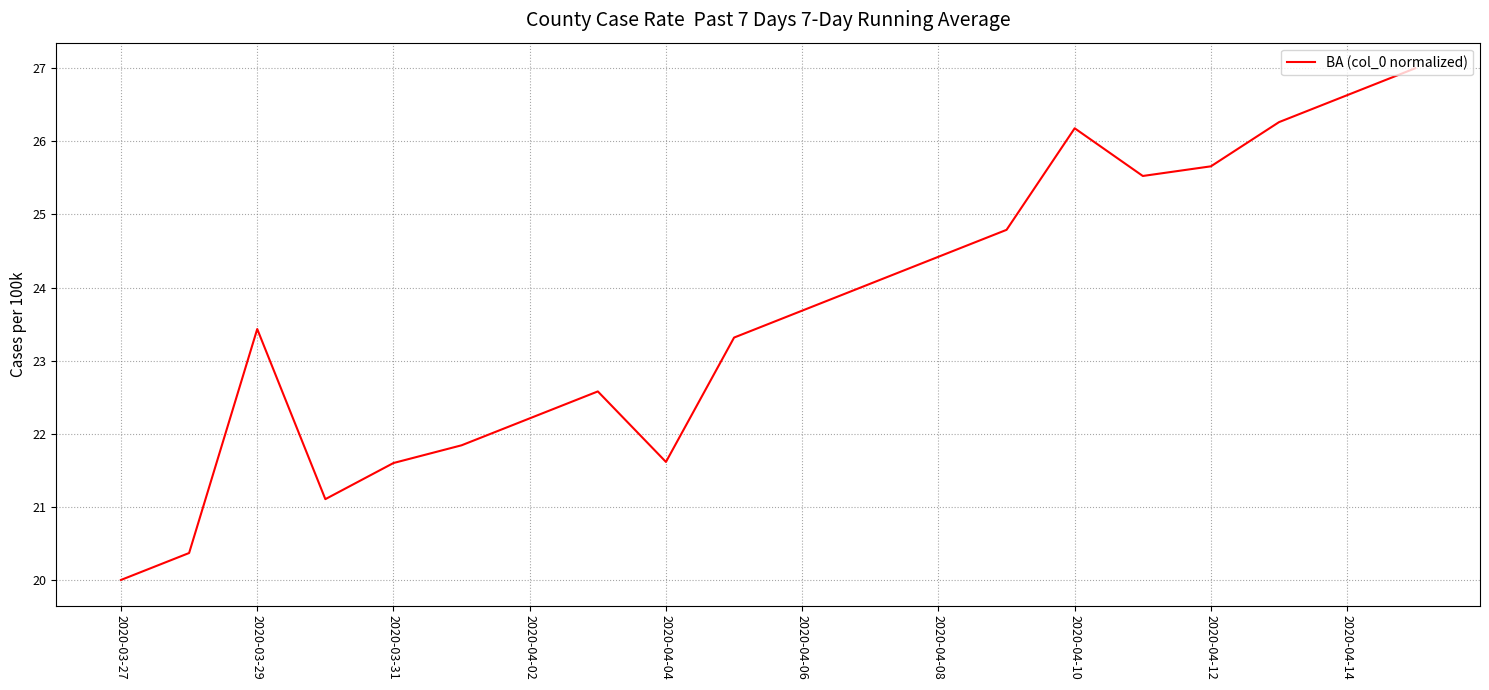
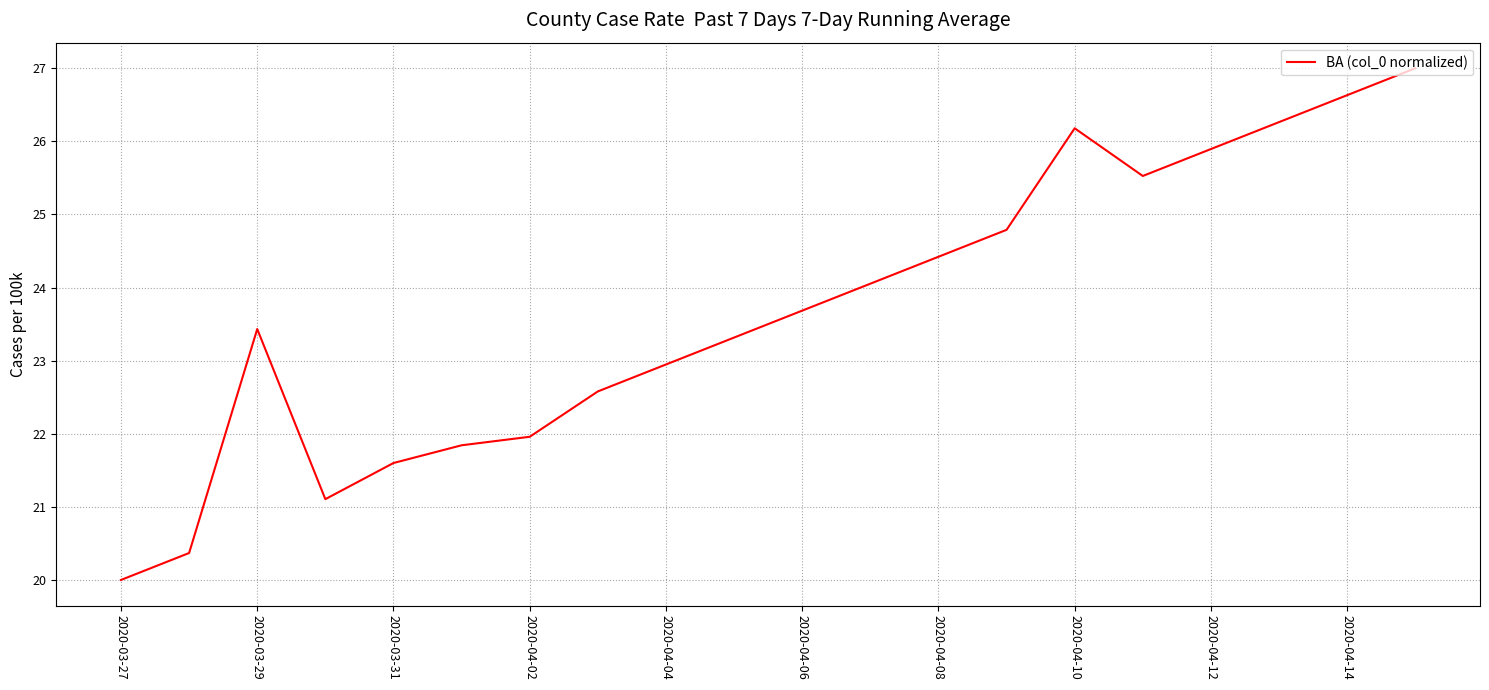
2020-04-02: 22.2 -> 22.0
2020-04-04: 21.6 -> 22.9
2020-04-12: 25.7 -> 25.9
